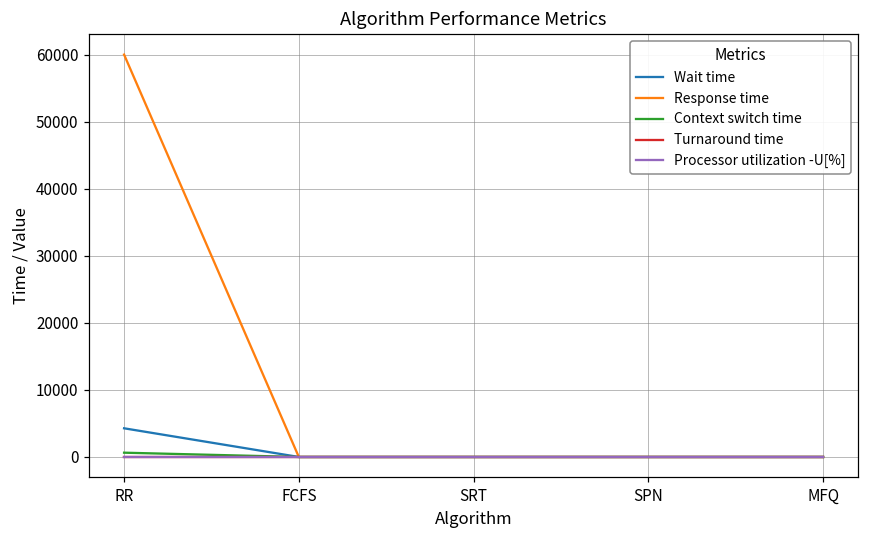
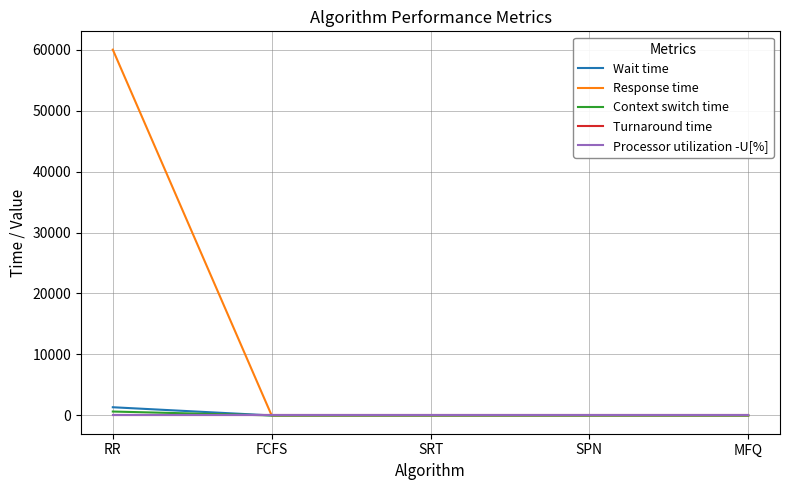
Wait time, RR: 4000 -> 1000
